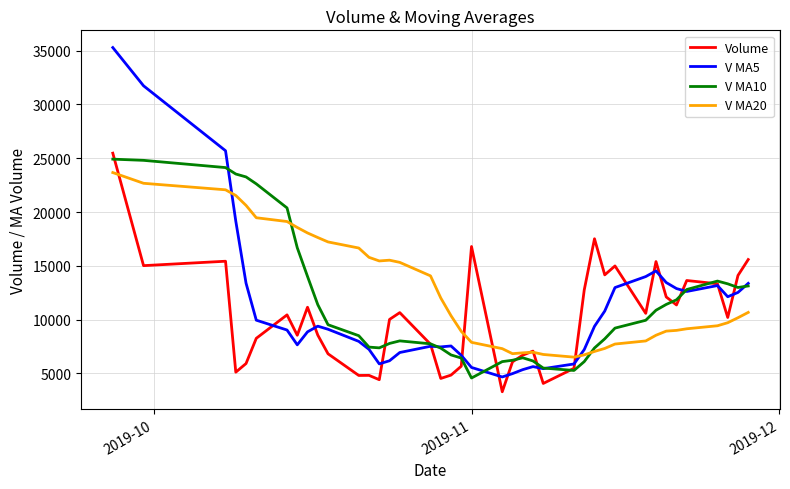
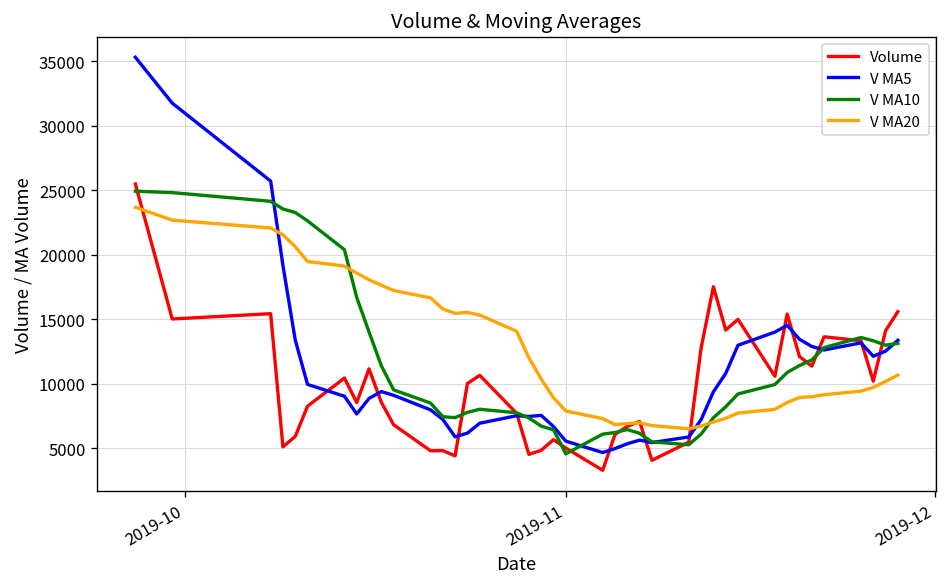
Volume, 2019-11: 16800 -> 5000
